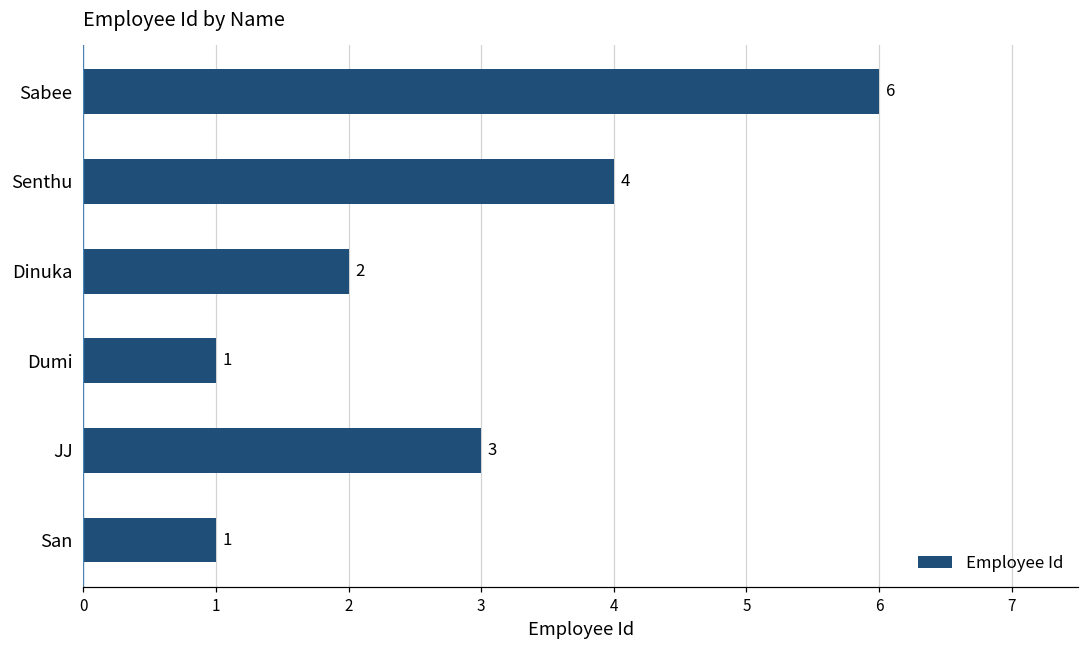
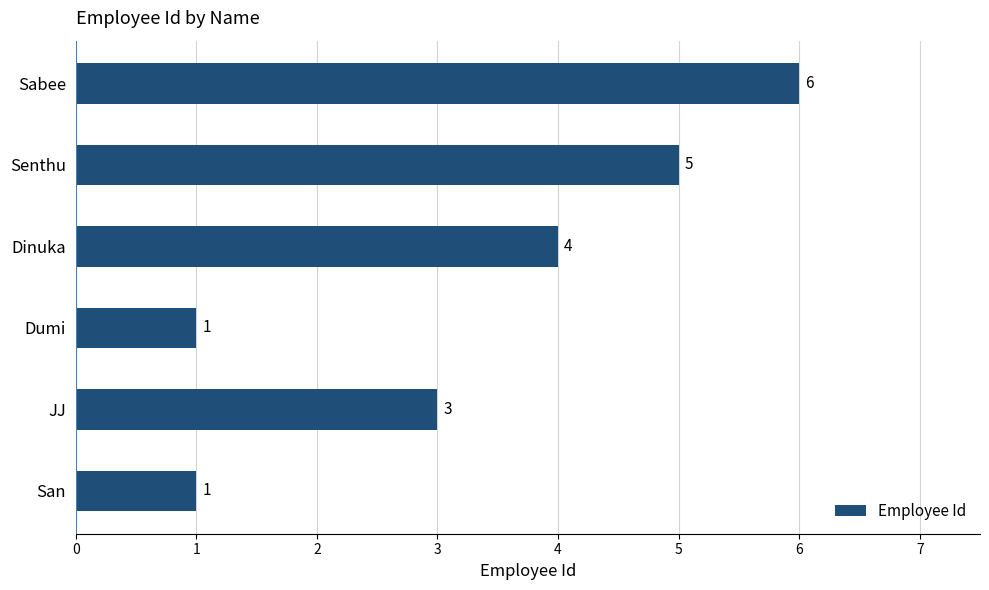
Senthu: 4 -> 5
Dinuka: 2 -> 4
